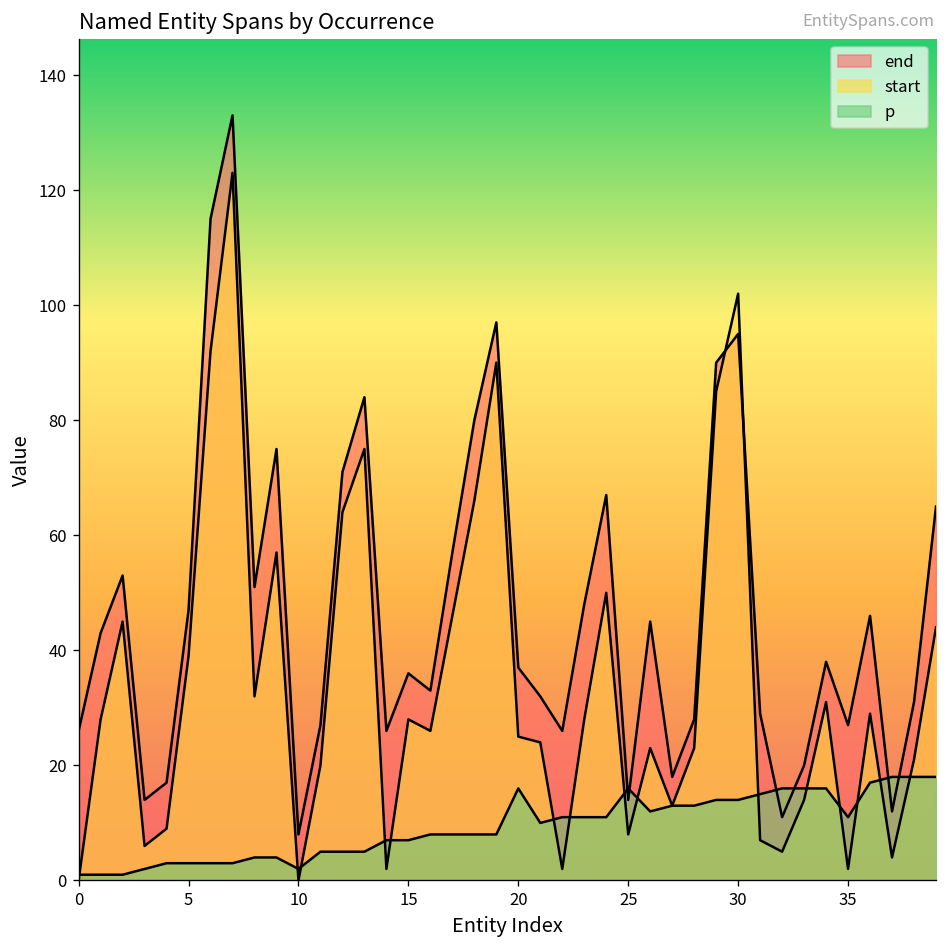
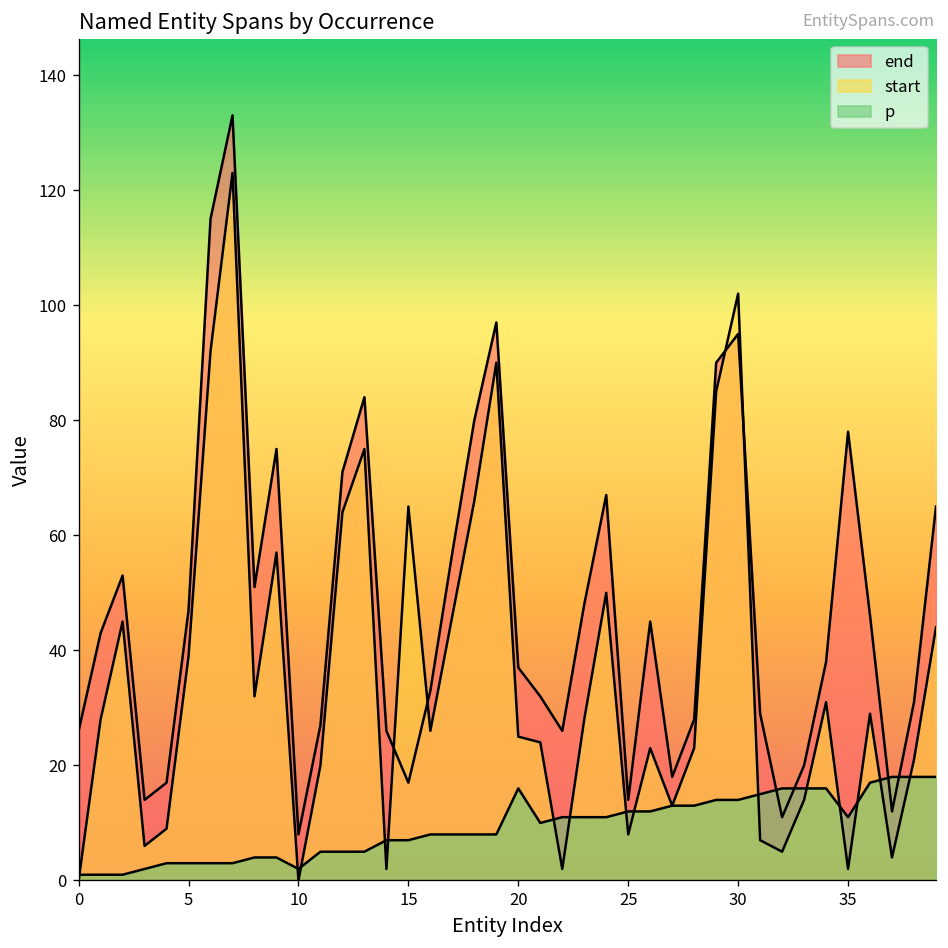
end, 15: 36 -> 17
start, 15: 28 -> 65
p, 25: 16 -> 12
end, 35: 27 -> 78
